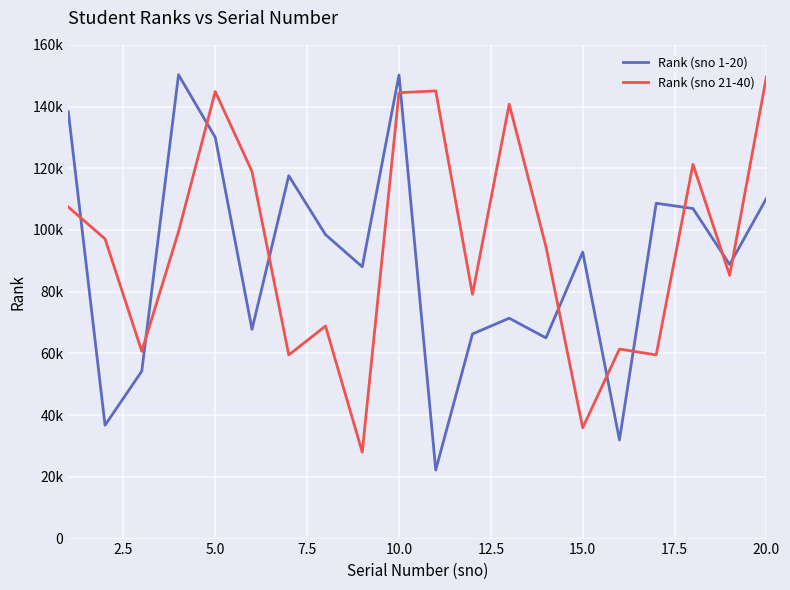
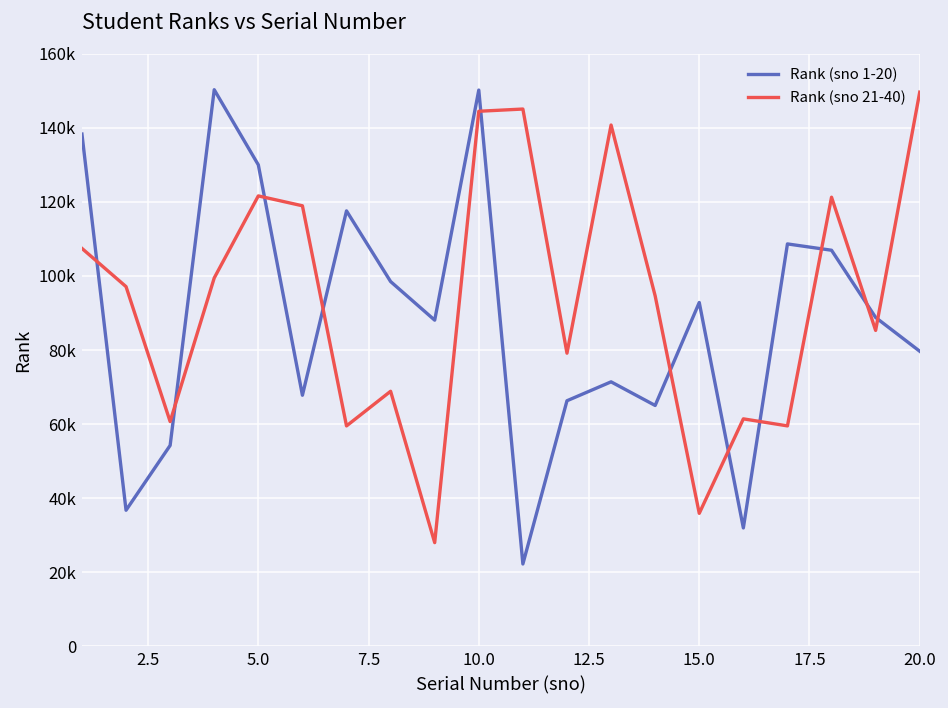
Rank (sno 21-40), 5.0: 145000 -> 122000
Rank (sno 1-20), 20.0: 110000 -> 80000
